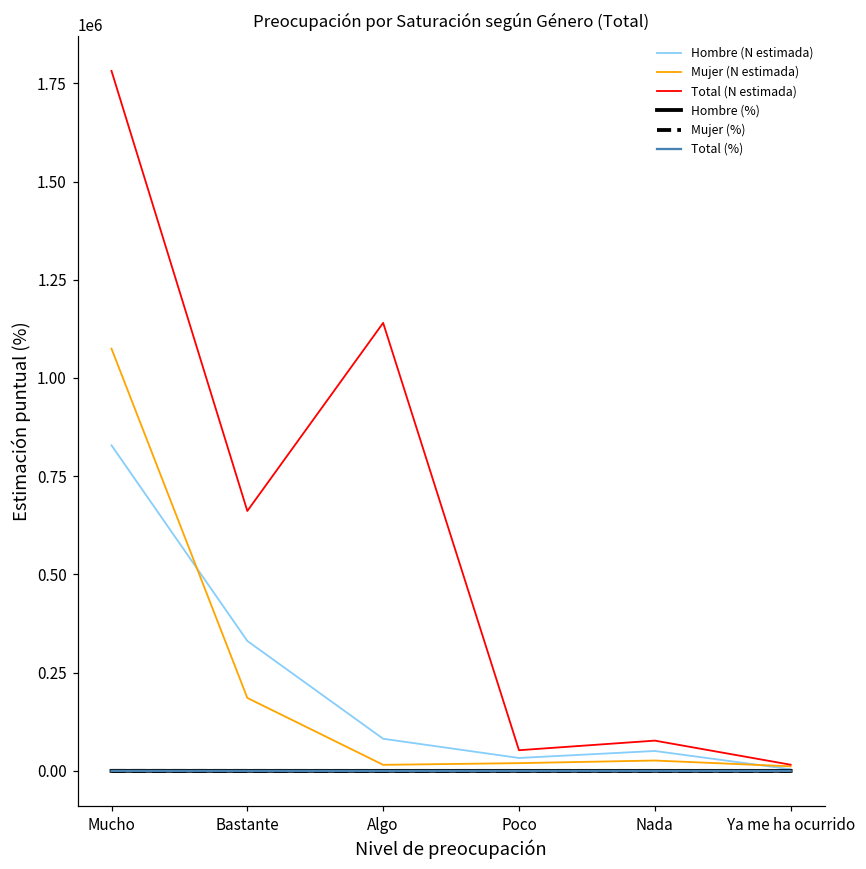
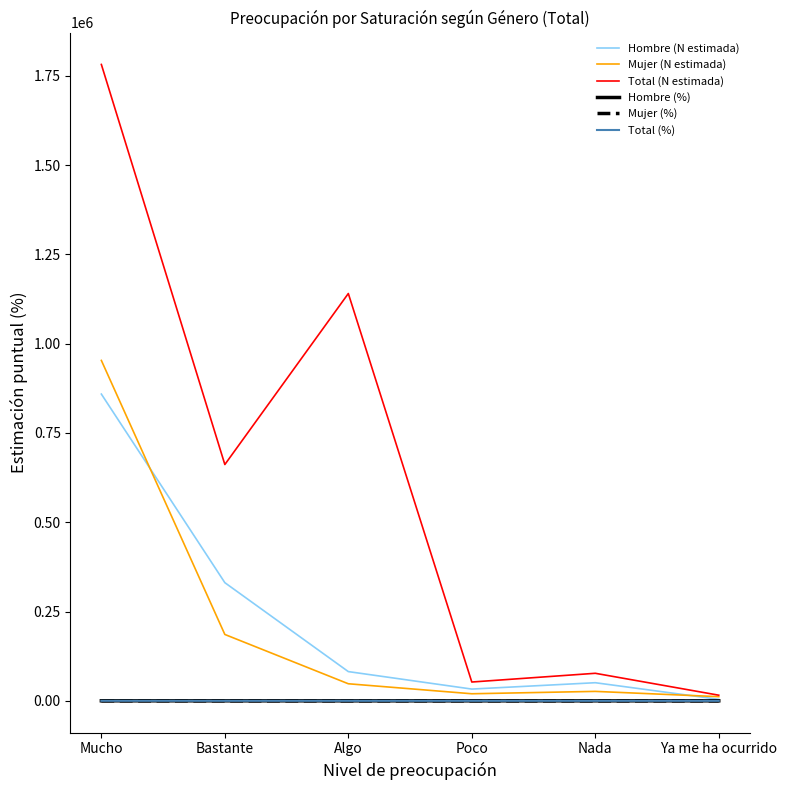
Hombre (N estimada), Mucho: 830000 -> 860000
Mujer (N estimada), Mucho: 1070000 -> 950000
Mujer (N estimada), Algo: 20000 -> 50000
